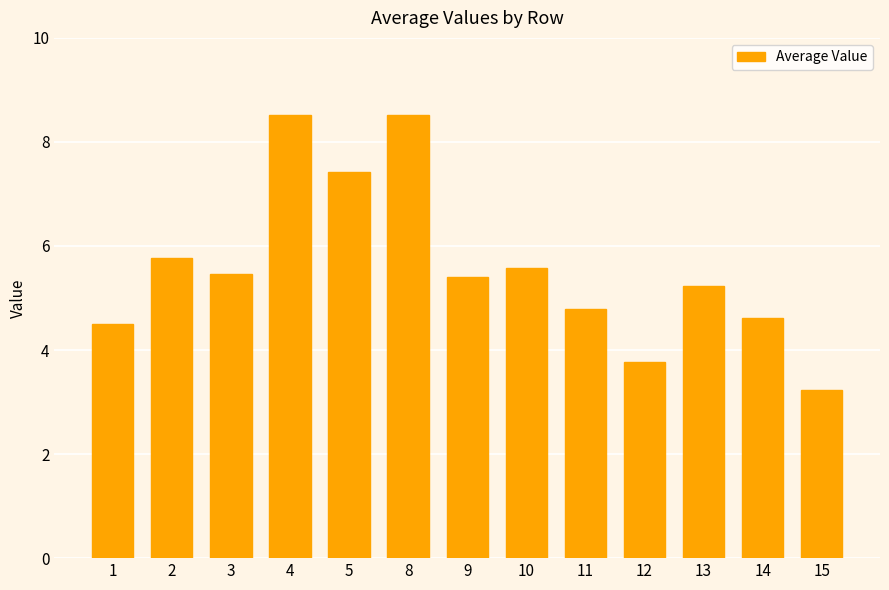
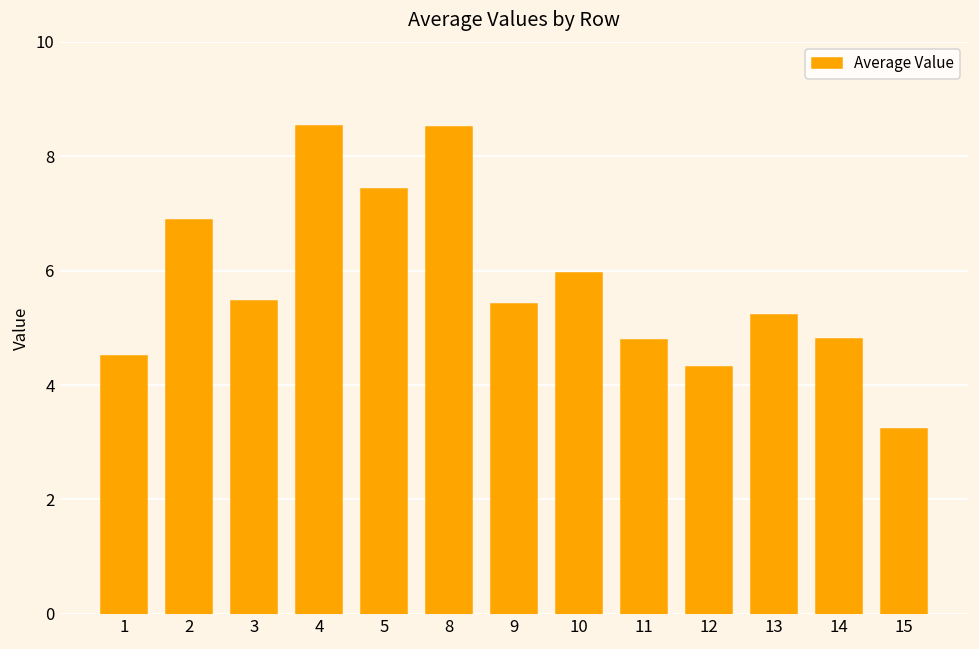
2: 5.8 -> 6.9
10: 5.6 -> 6.0
12: 3.8 -> 4.3
14: 4.6 -> 4.8
